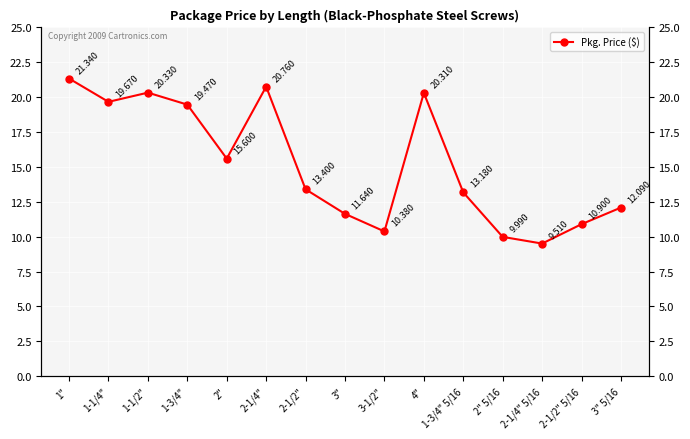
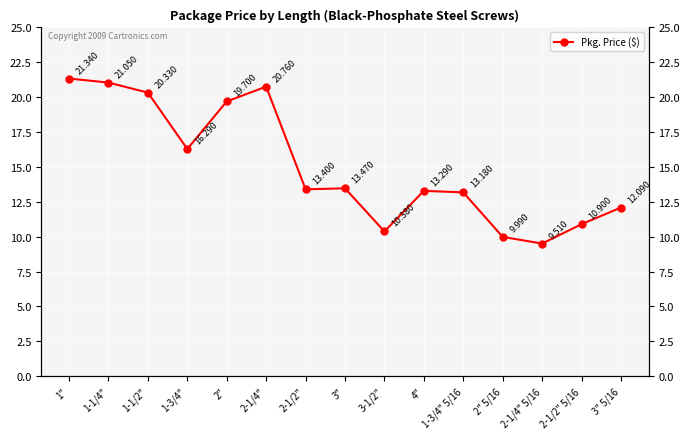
1-1/4": 19.670 -> 21.050
1-3/4": 19.470 -> 16.290
2": 15.600 -> 19.700
3": 11.640 -> 13.470
4": 20.310 -> 13.290
